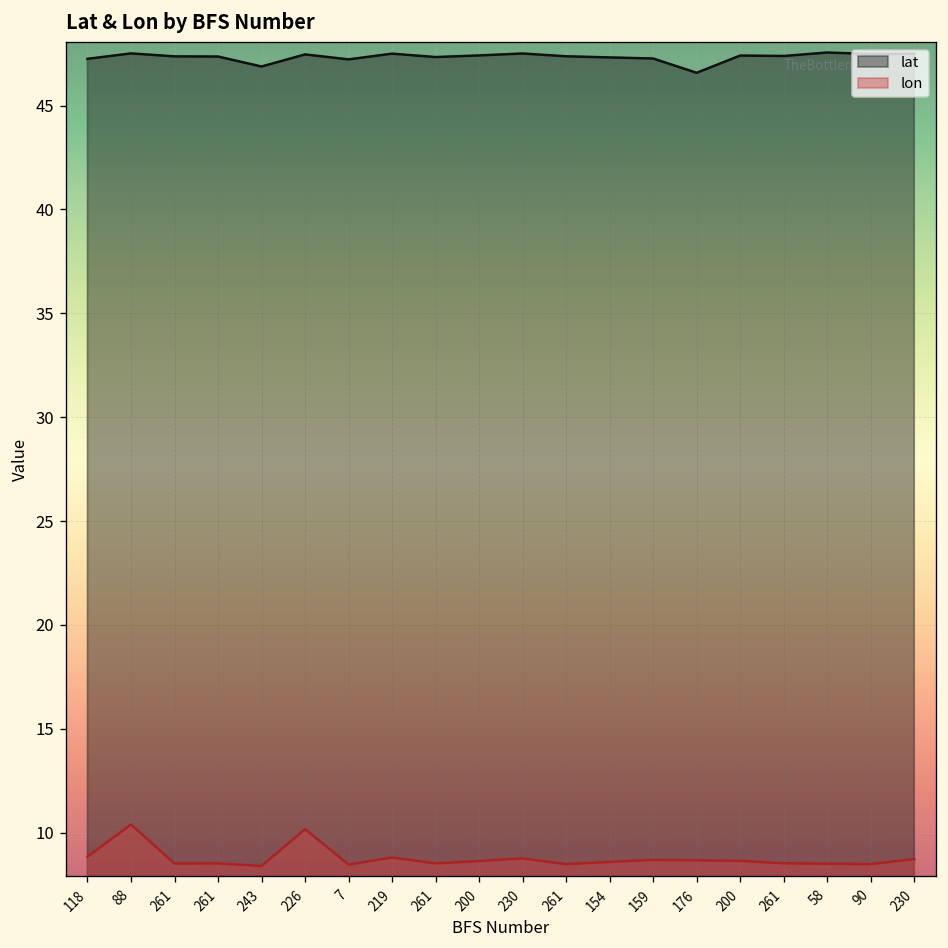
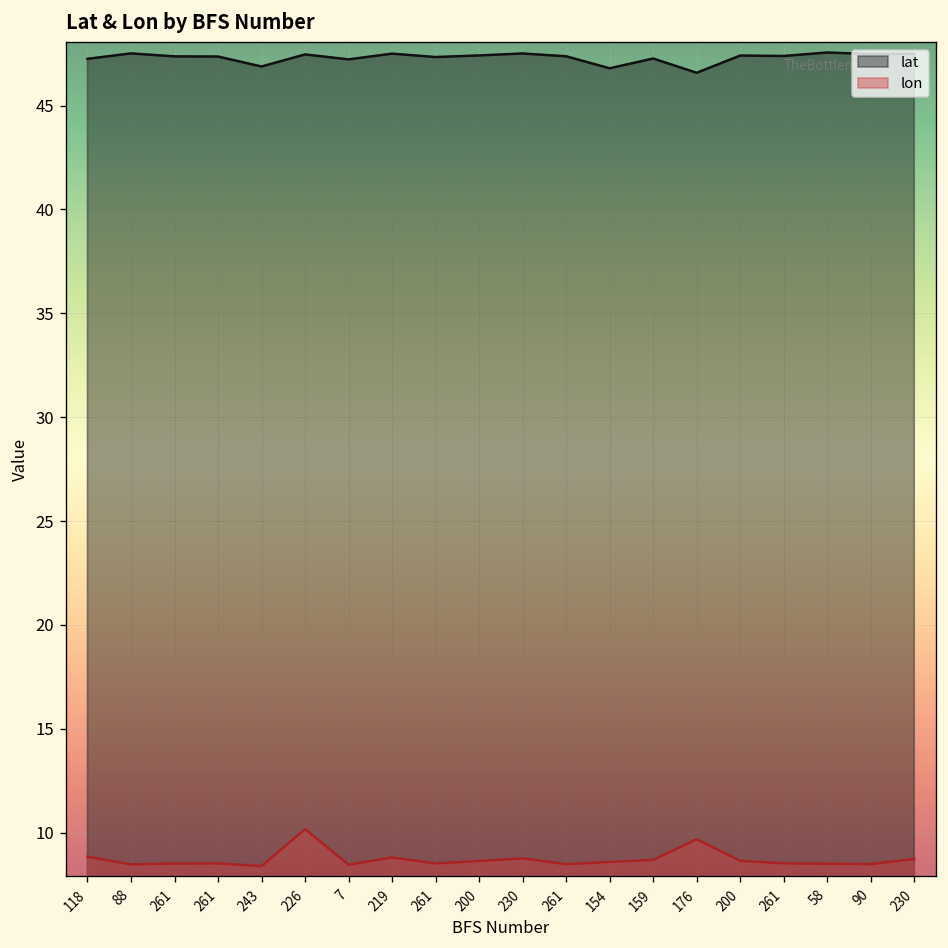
lon, 88: 10.4 -> 8.5
lat, 154: 47.3 -> 46.8
lon, 176: 8.7 -> 9.7
